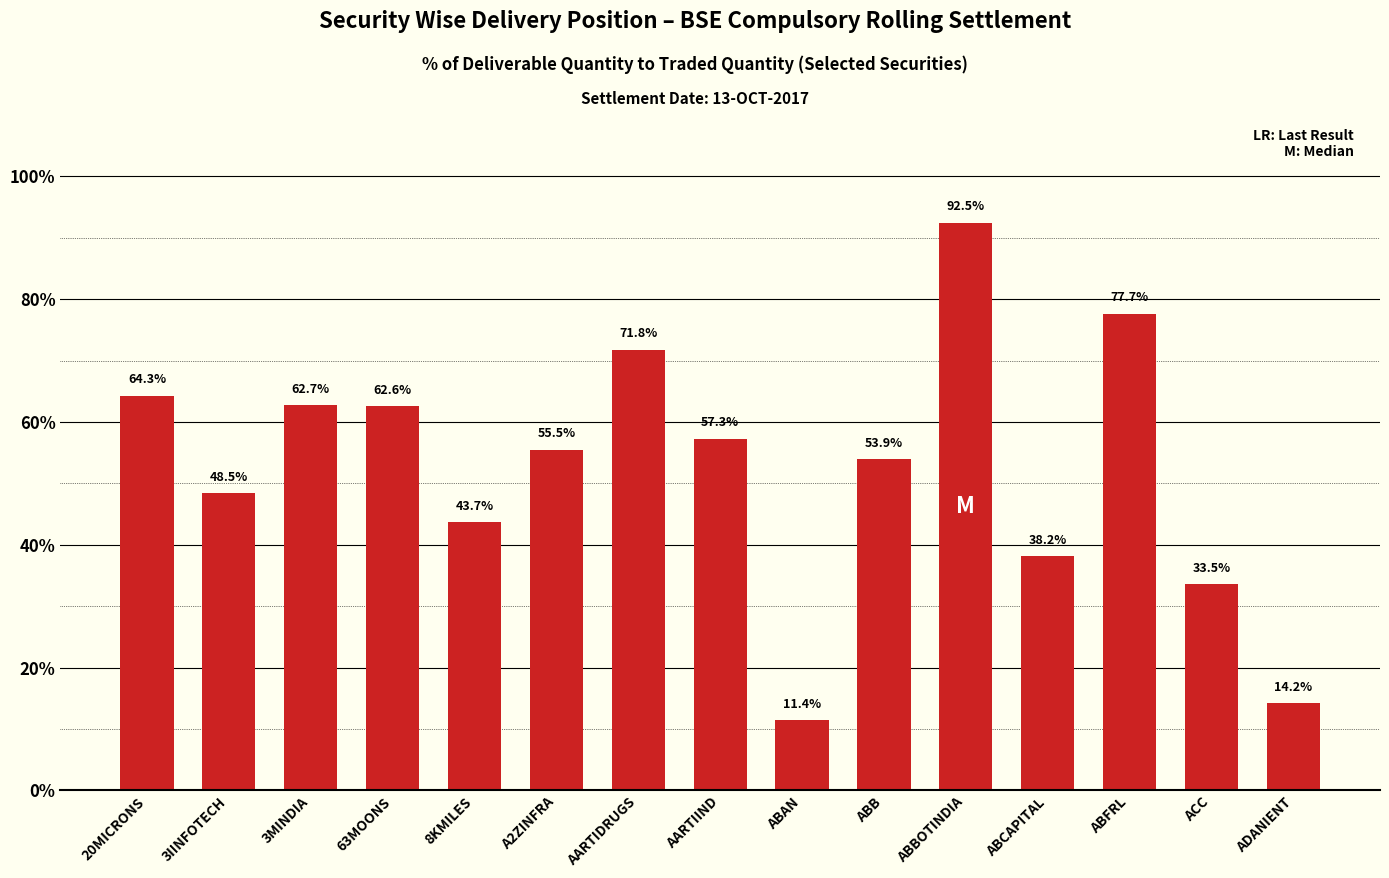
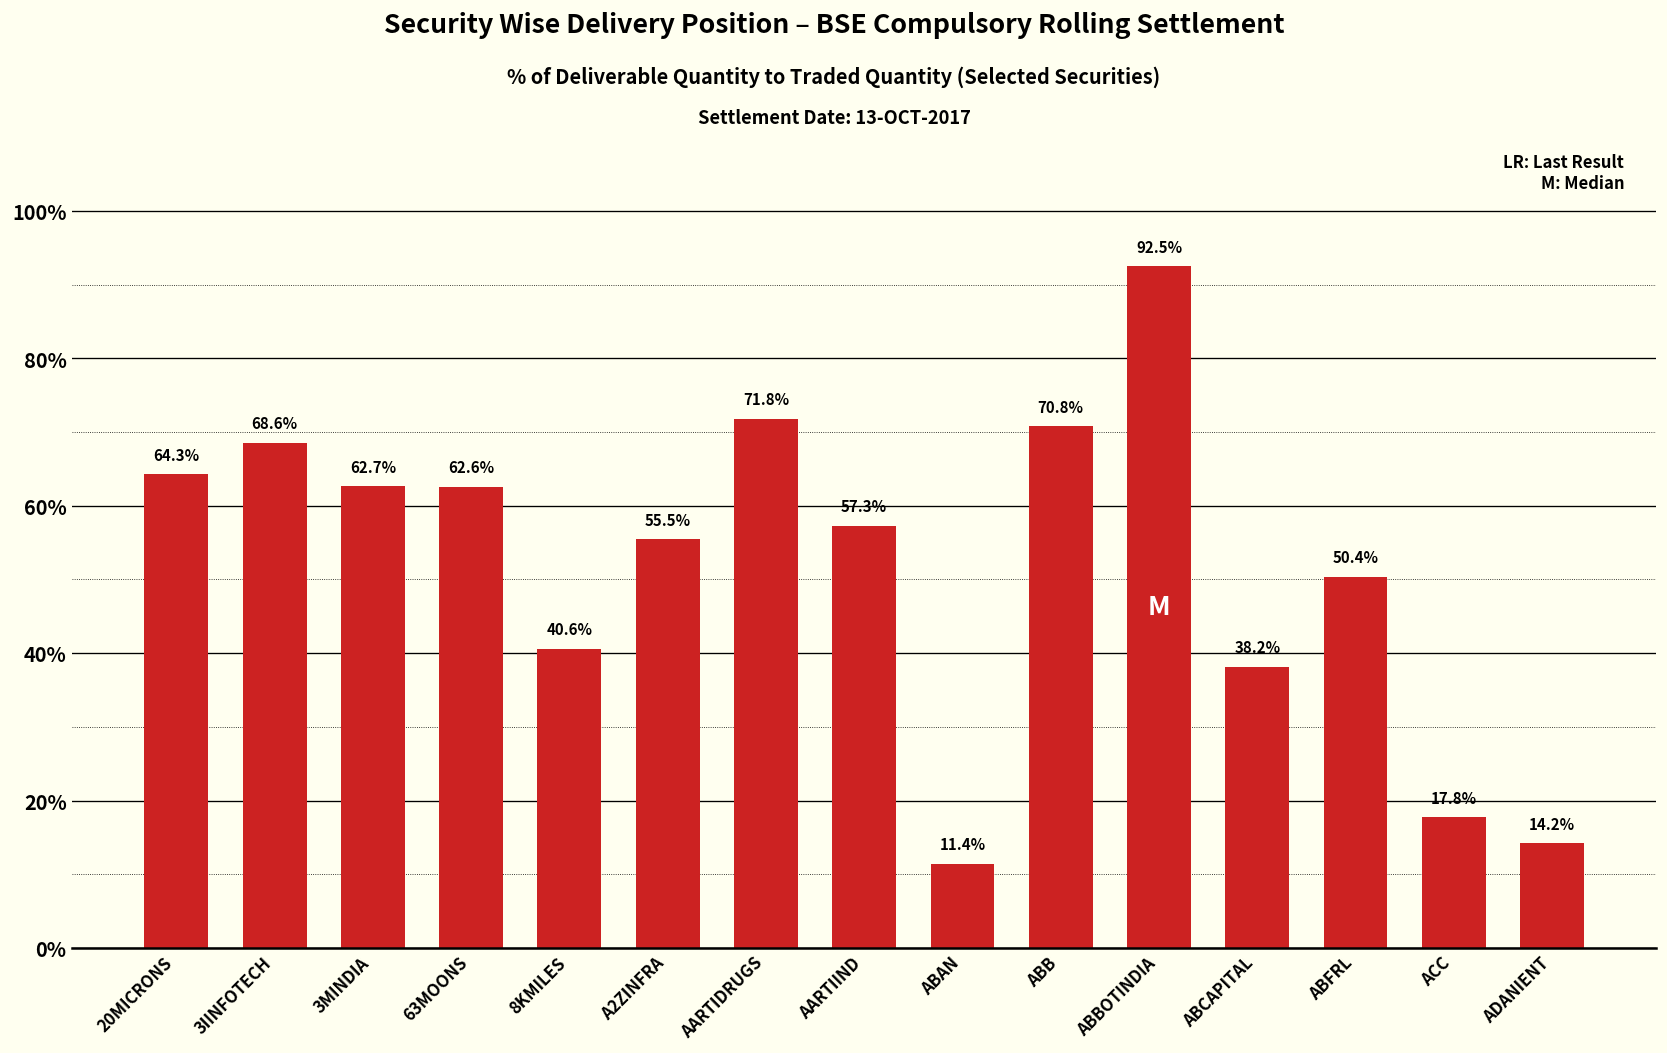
3IINFOTECH: 48.5% -> 68.6%
8KMILES: 43.7% -> 40.6%
ABB: 53.9% -> 70.8%
ABFRL: 77.7% -> 50.4%
ACC: 33.5% -> 17.8%
